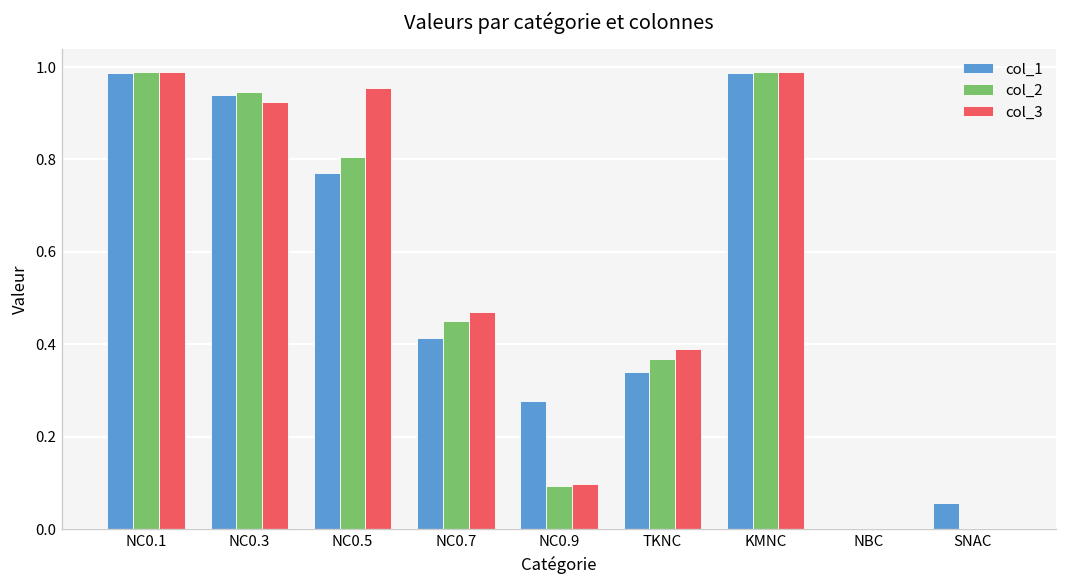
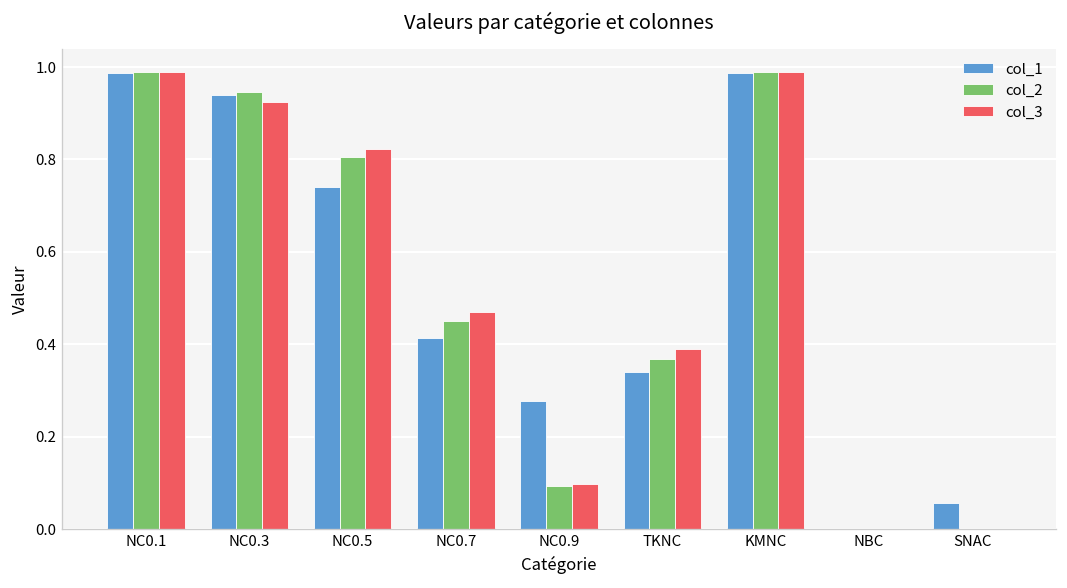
col_1, NC0.5: 0.77 -> 0.74
col_3, NC0.5: 0.96 -> 0.82
